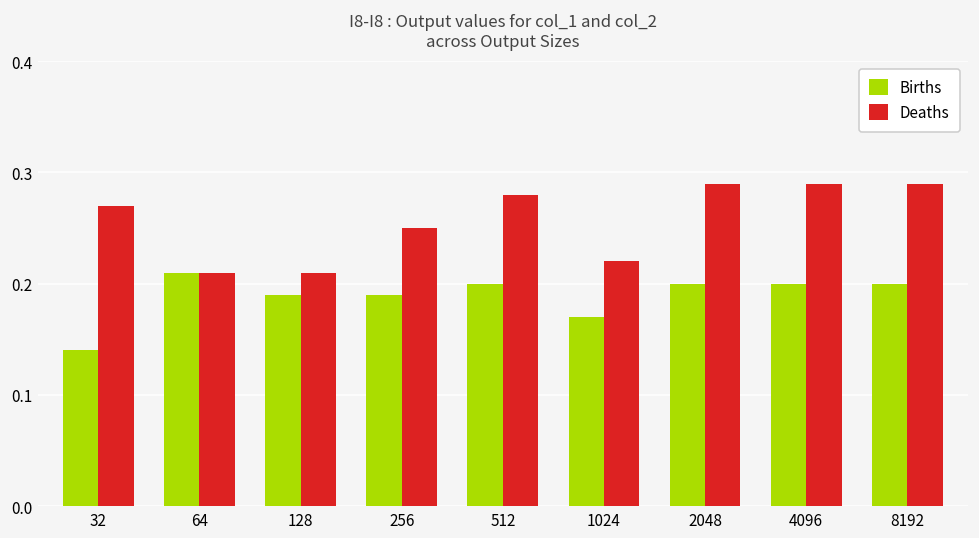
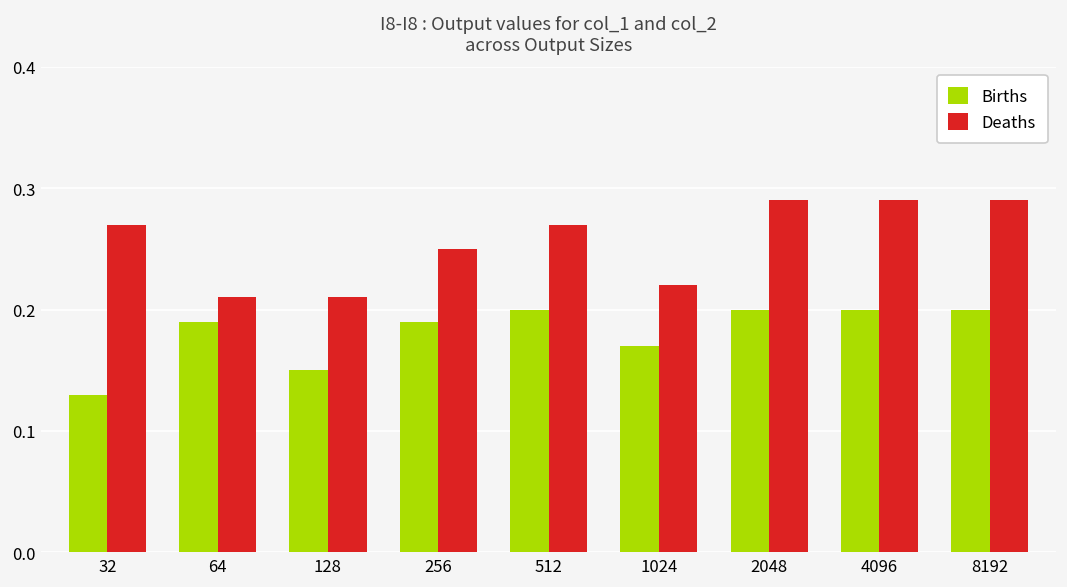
Births, 32: 0.14 -> 0.13
Births, 64: 0.21 -> 0.19
Births, 128: 0.19 -> 0.15
Deaths, 512: 0.28 -> 0.27
